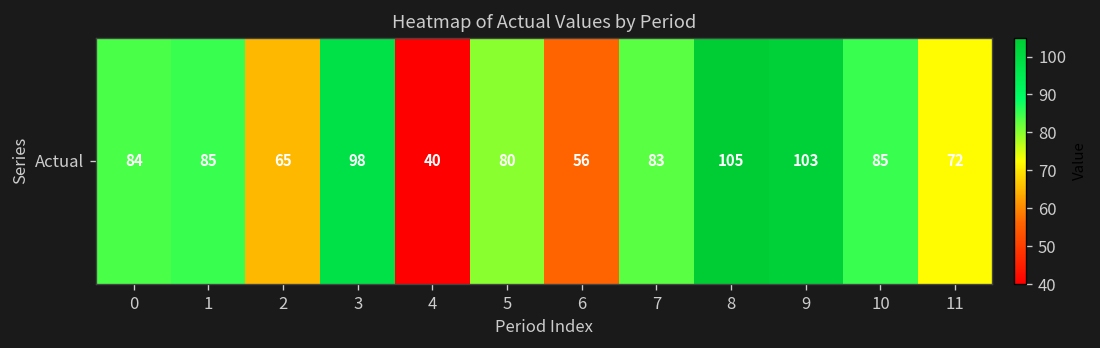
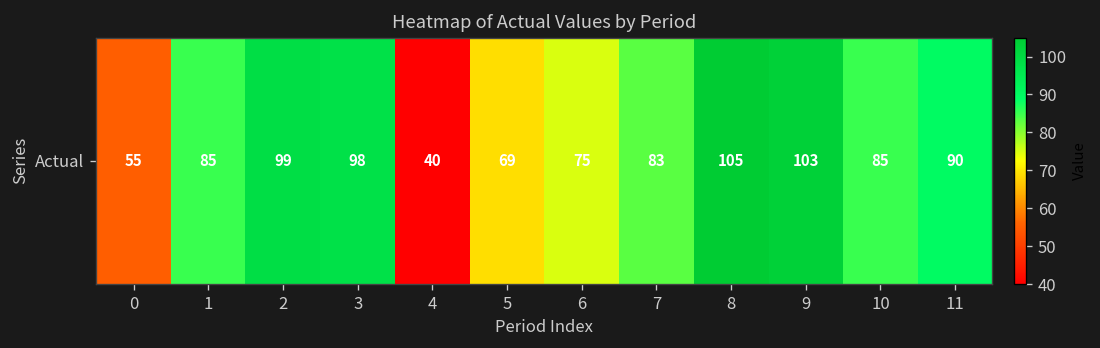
Actual, 0: 84 -> 55
Actual, 2: 65 -> 99
Actual, 5: 80 -> 69
Actual, 6: 56 -> 75
Actual, 11: 72 -> 90
